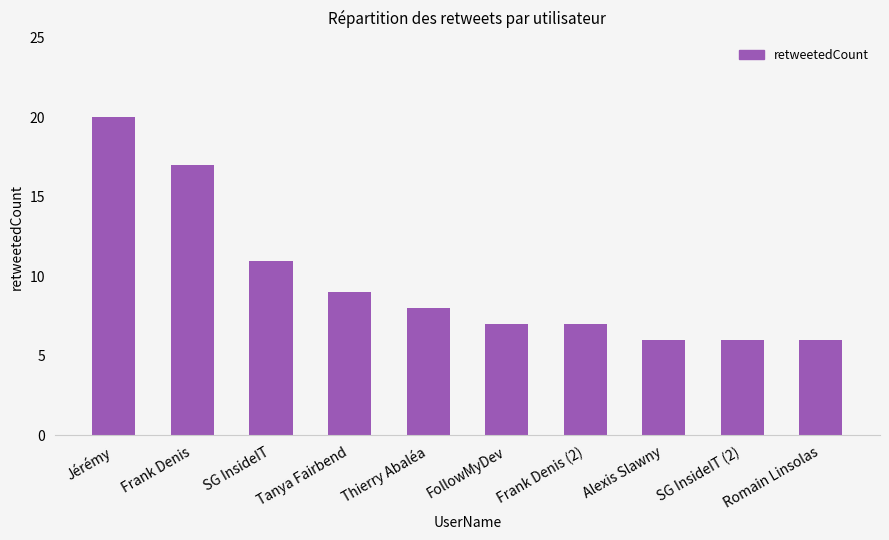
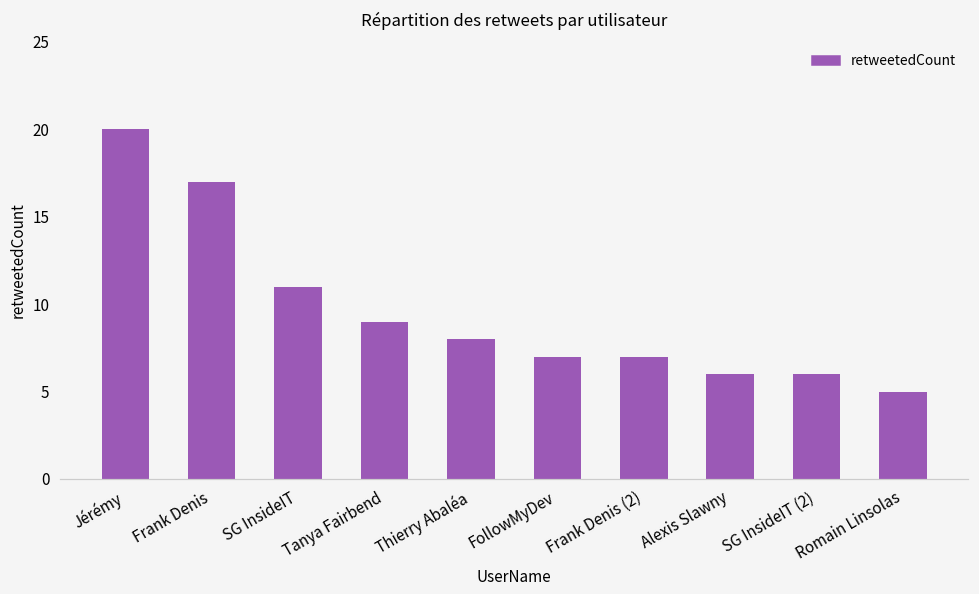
Romain Linsolas: 6 -> 5
